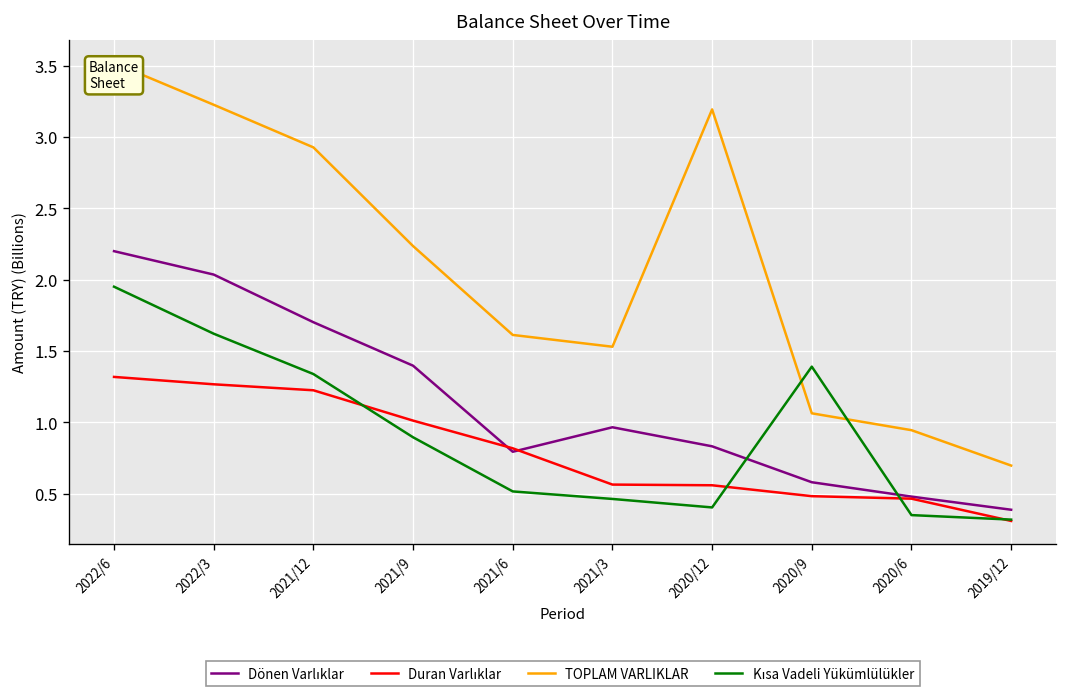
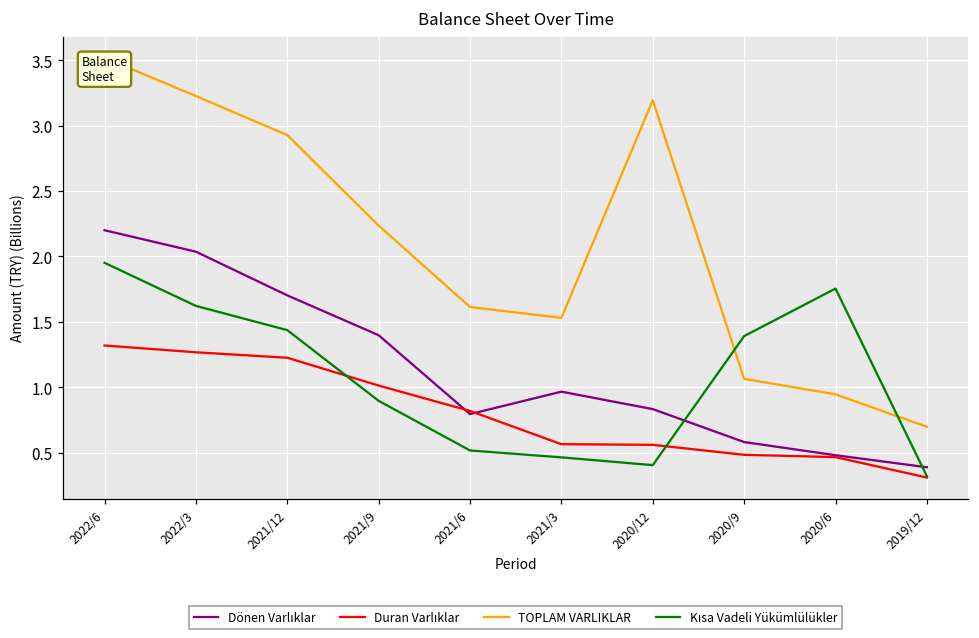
Kısa Vadeli Yükümlülükler, 2021/12: 1.34 -> 1.44
Kısa Vadeli Yükümlülükler, 2020/6: 0.35 -> 1.75
